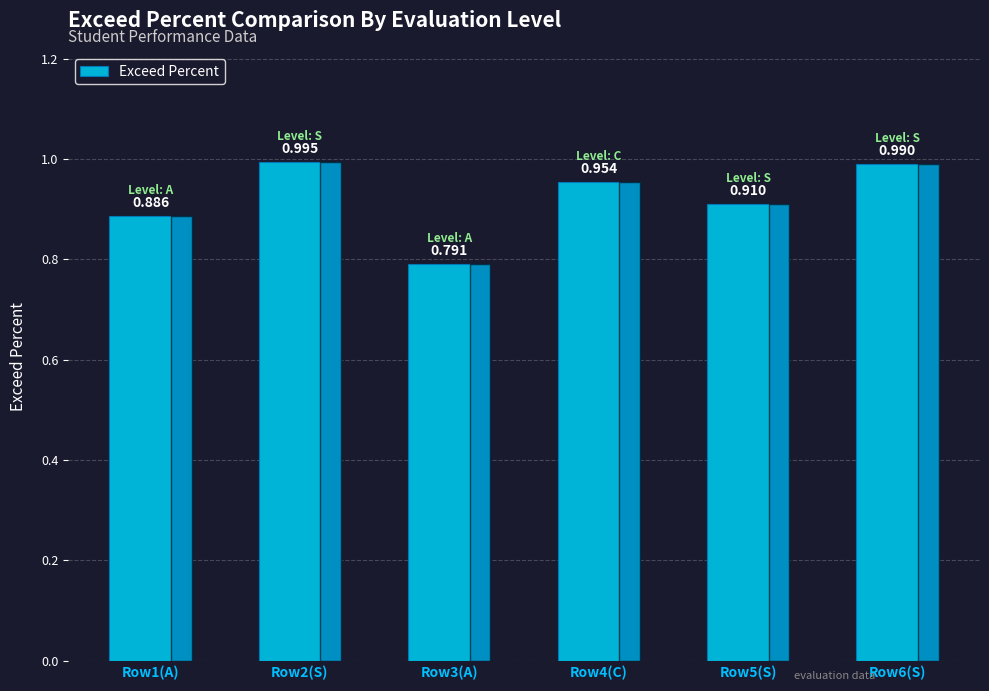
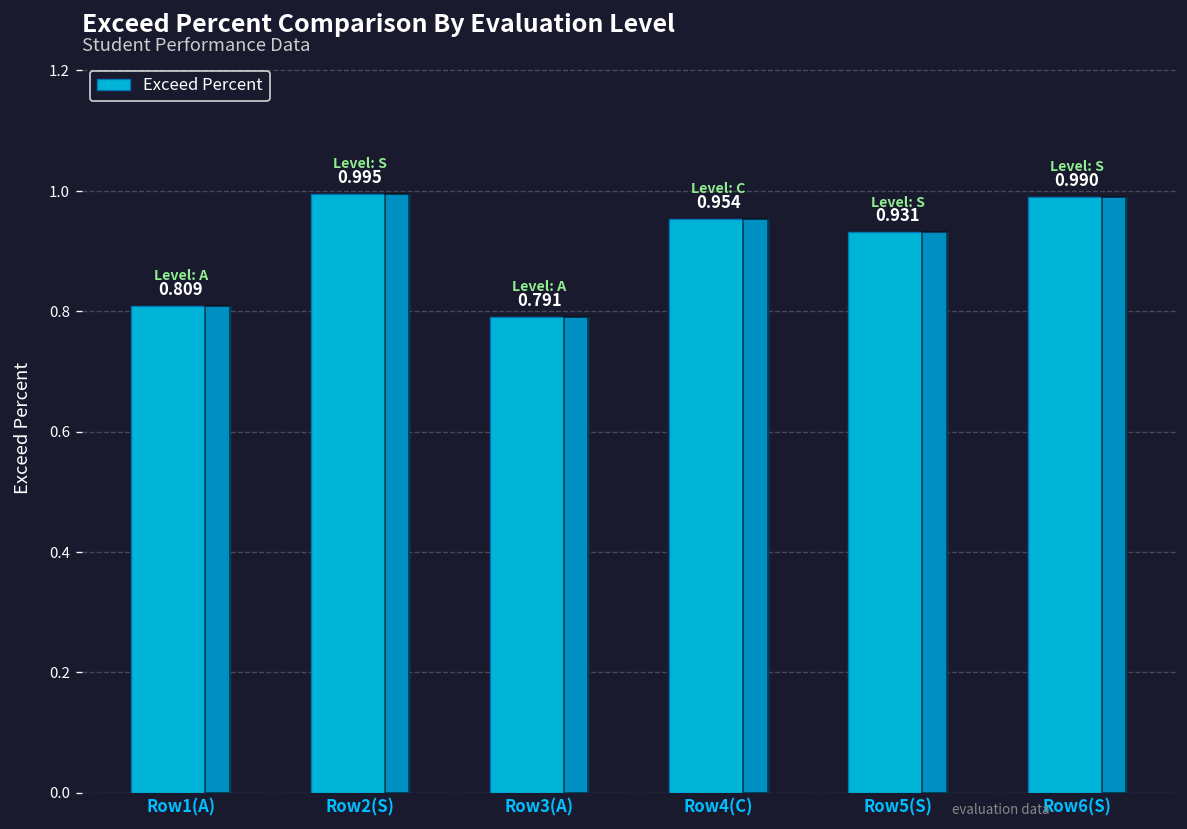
Row1(A): 0.886 -> 0.809
Row5(S): 0.910 -> 0.931
